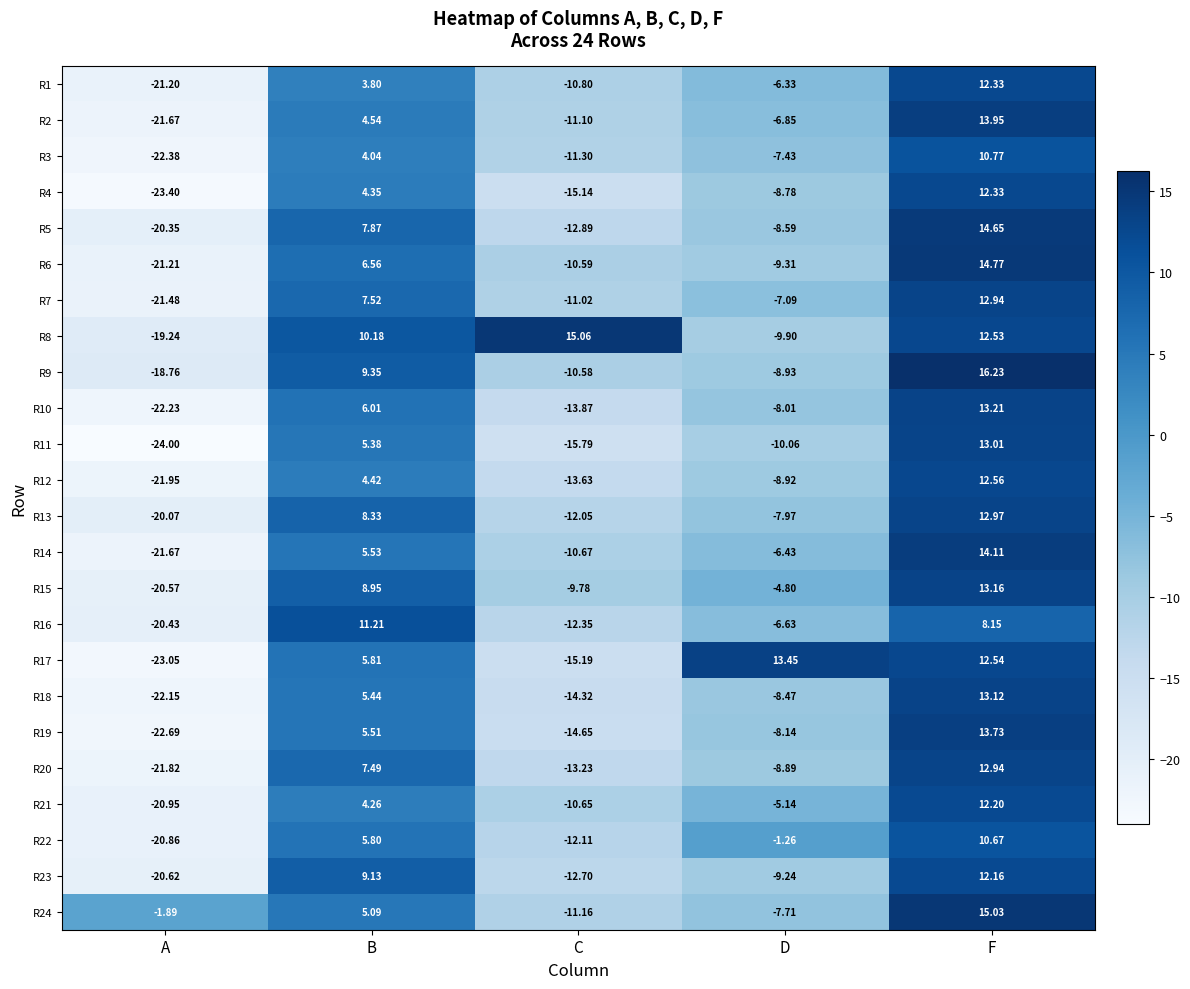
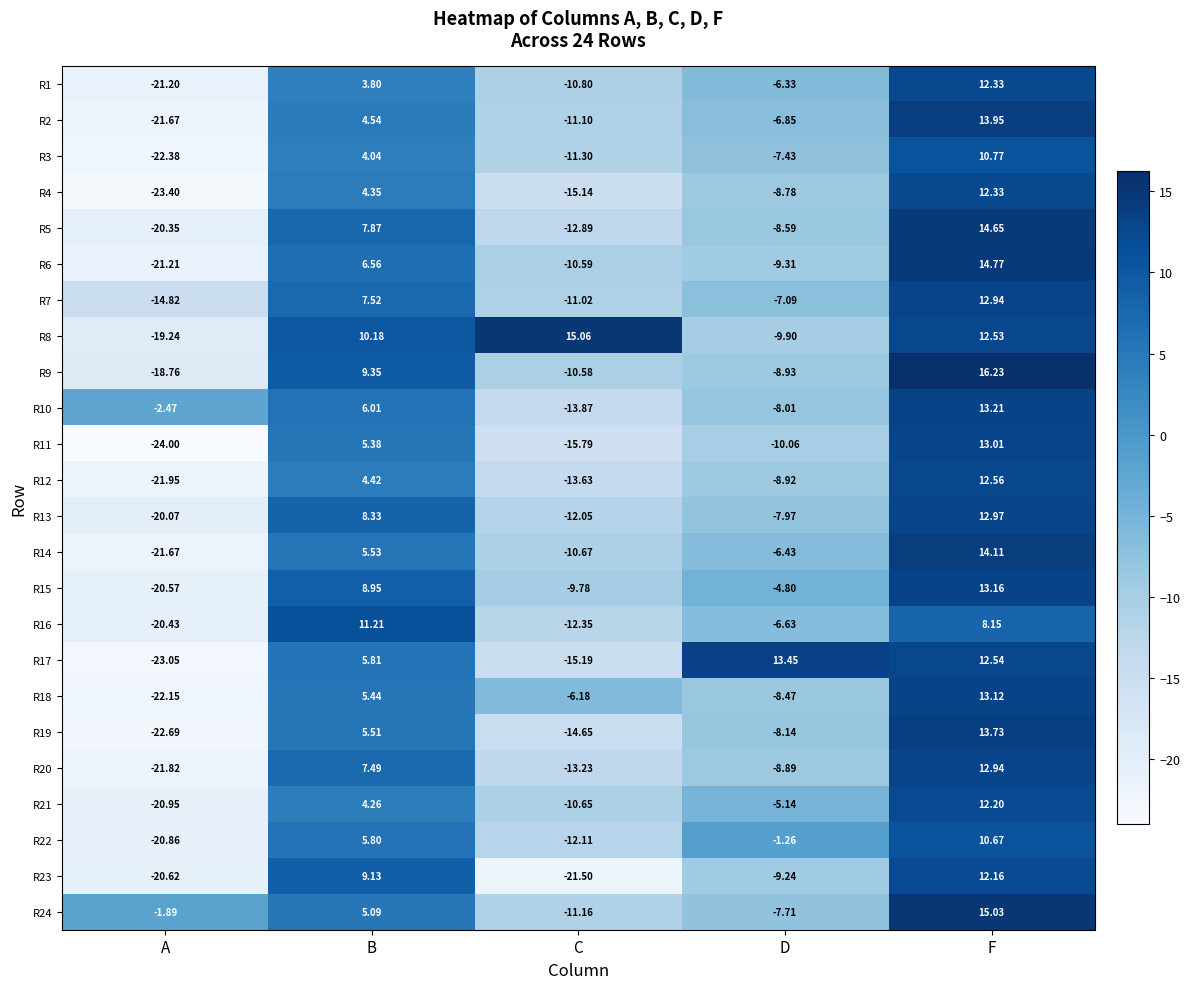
R7, A: -21.48 -> -14.82
R10, A: -22.23 -> -2.47
R18, C: -14.32 -> -6.18
R23, C: -12.70 -> -21.50
